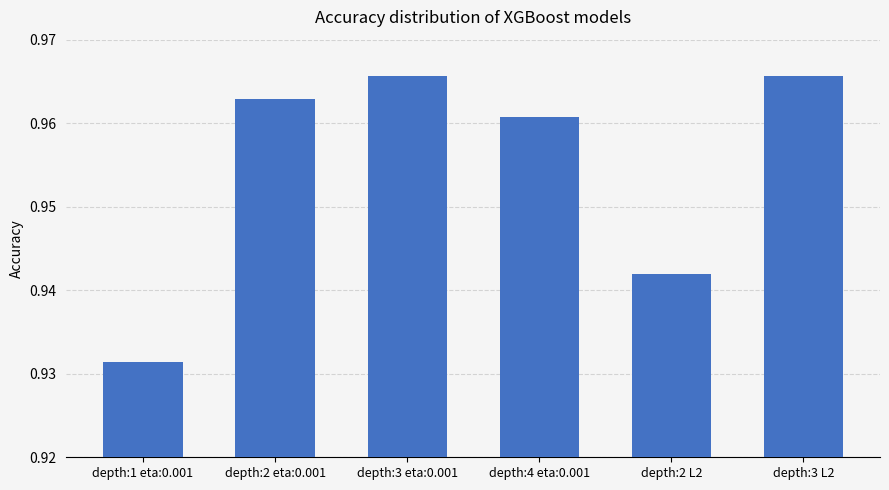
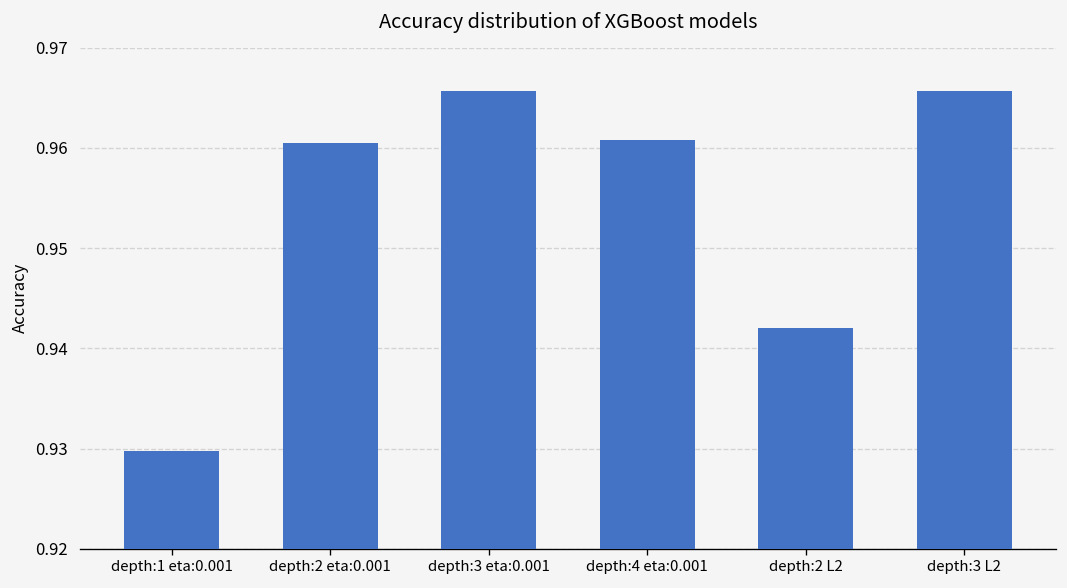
depth:1 eta:0.001: 0.931 -> 0.930
depth:2 eta:0.001: 0.963 -> 0.961
